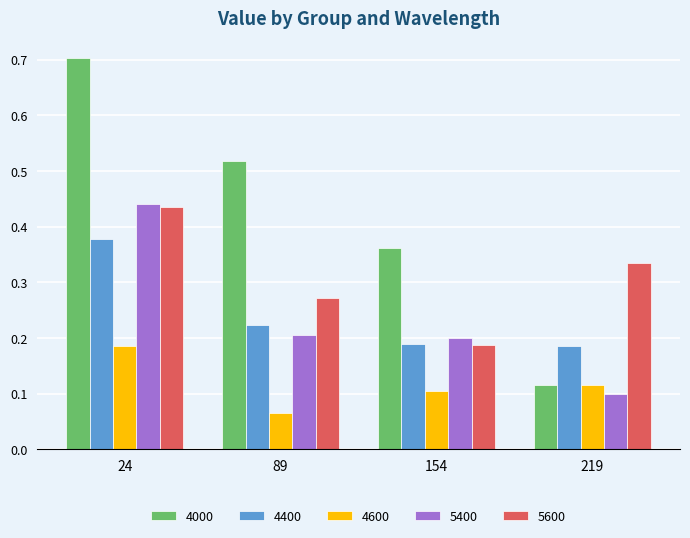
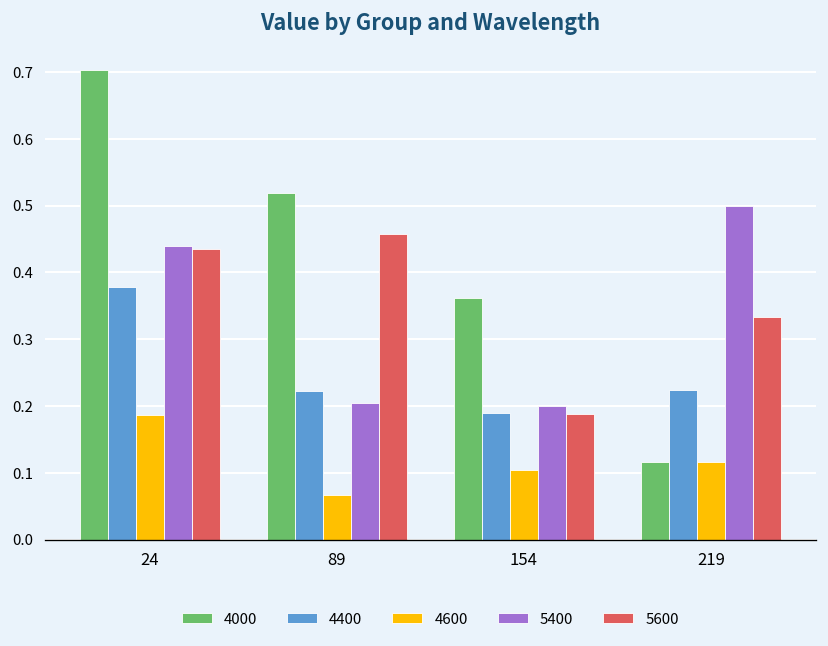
5600, 89: 0.27 -> 0.46
4400, 219: 0.19 -> 0.22
5400, 219: 0.1 -> 0.5
